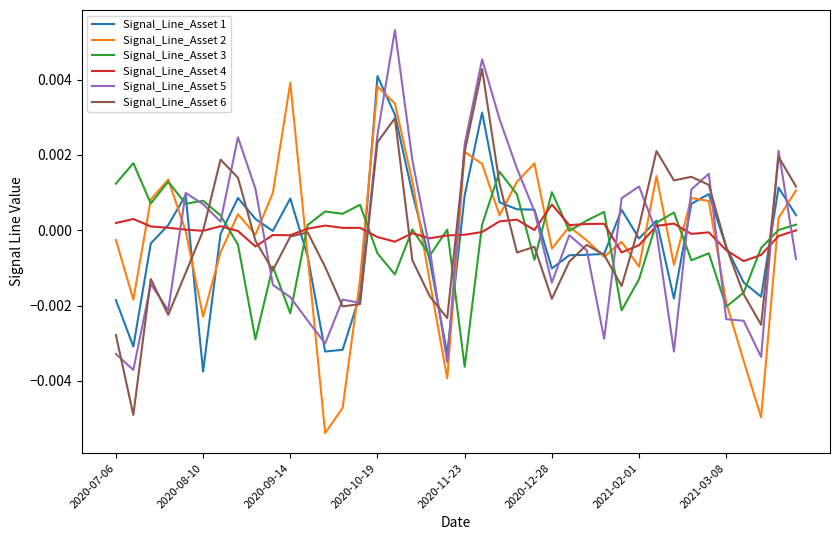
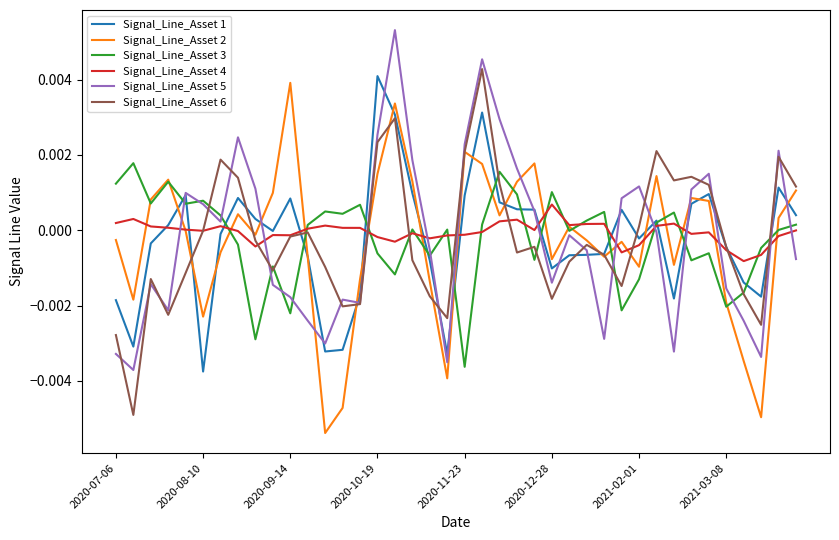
Signal_Line_Asset 2, 2020-10-19: 0.0038 -> 0.0015
Signal_Line_Asset 2, 2020-12-28: -0.0005 -> -0.0008
Signal_Line_Asset 5, 2021-03-08: -0.0024 -> -0.0015
